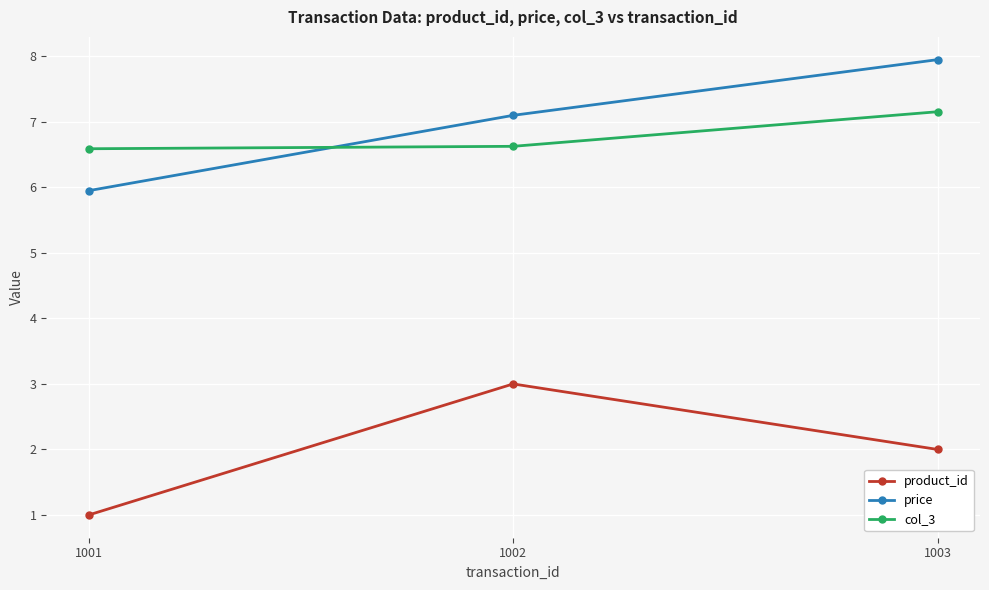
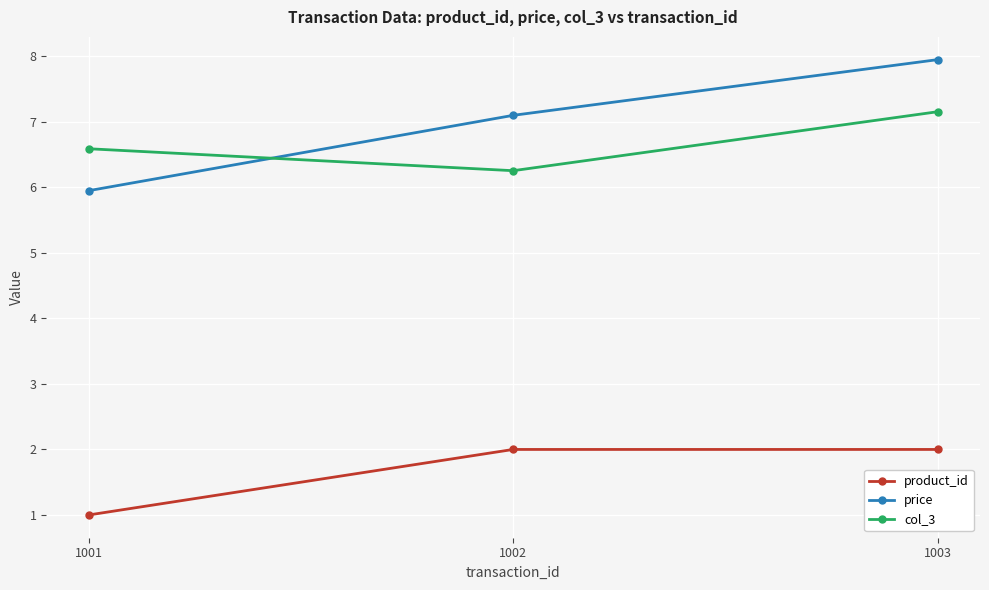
product_id, 1002: 3 -> 2
col_3, 1002: 6.6 -> 6.3
